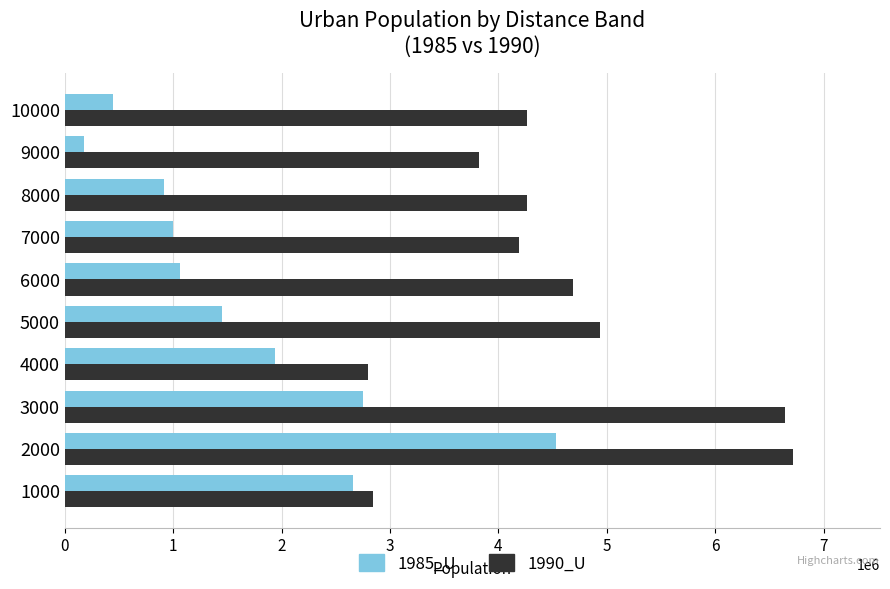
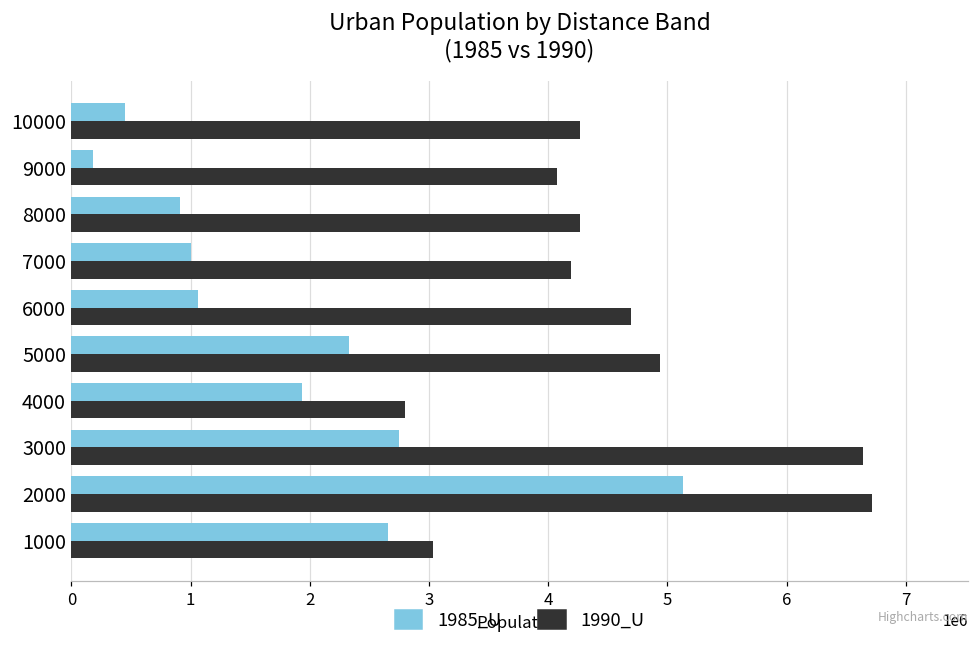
1990_U, 9000: 3820000 -> 4080000
1985_U, 5000: 1450000 -> 2330000
1985_U, 2000: 4530000 -> 5130000
1990_U, 1000: 2840000 -> 3040000
